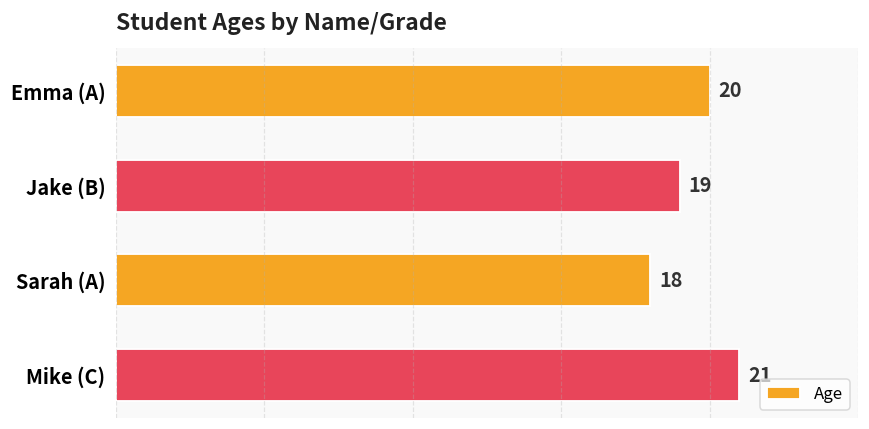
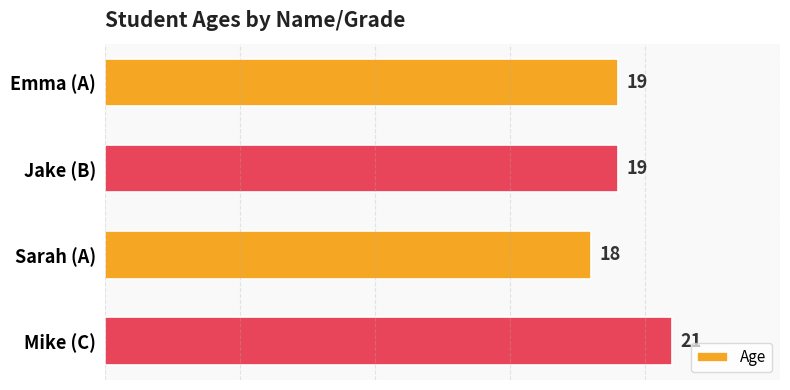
Emma (A): 20 -> 19
